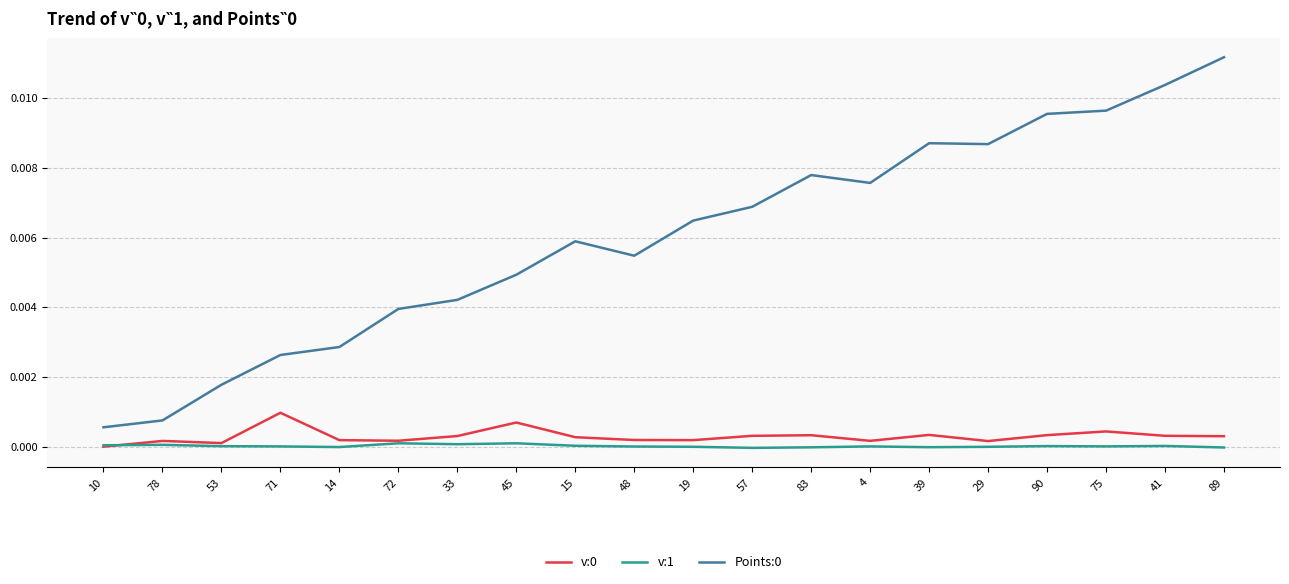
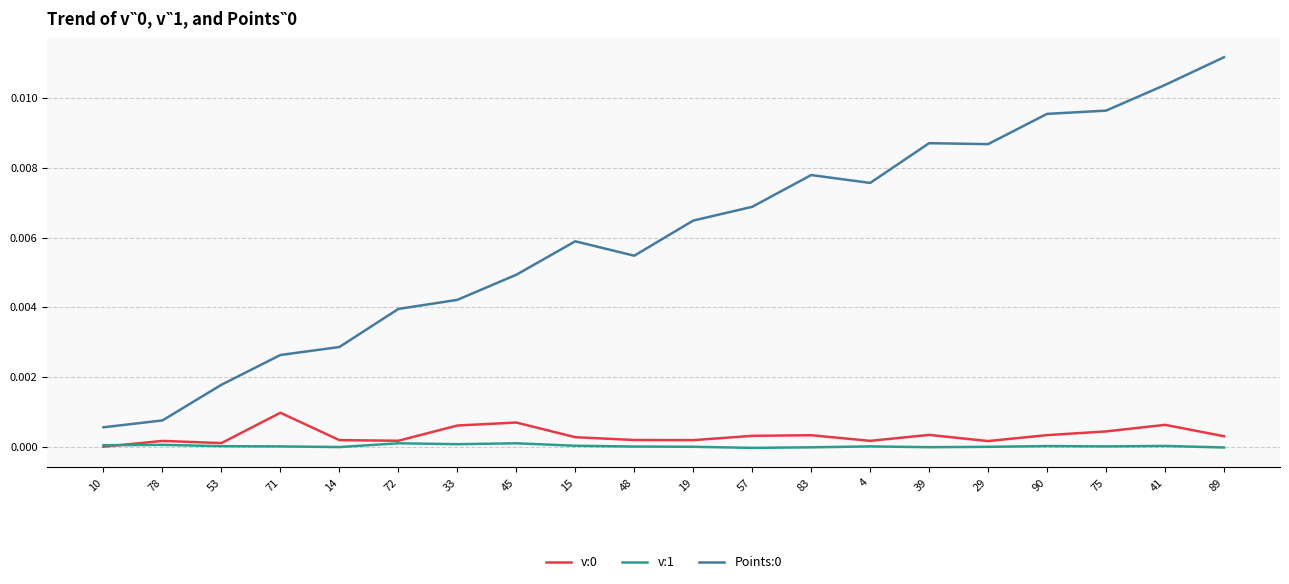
v:0, 33: 0.0003 -> 0.0006
v:0, 41: 0.0003 -> 0.0006
